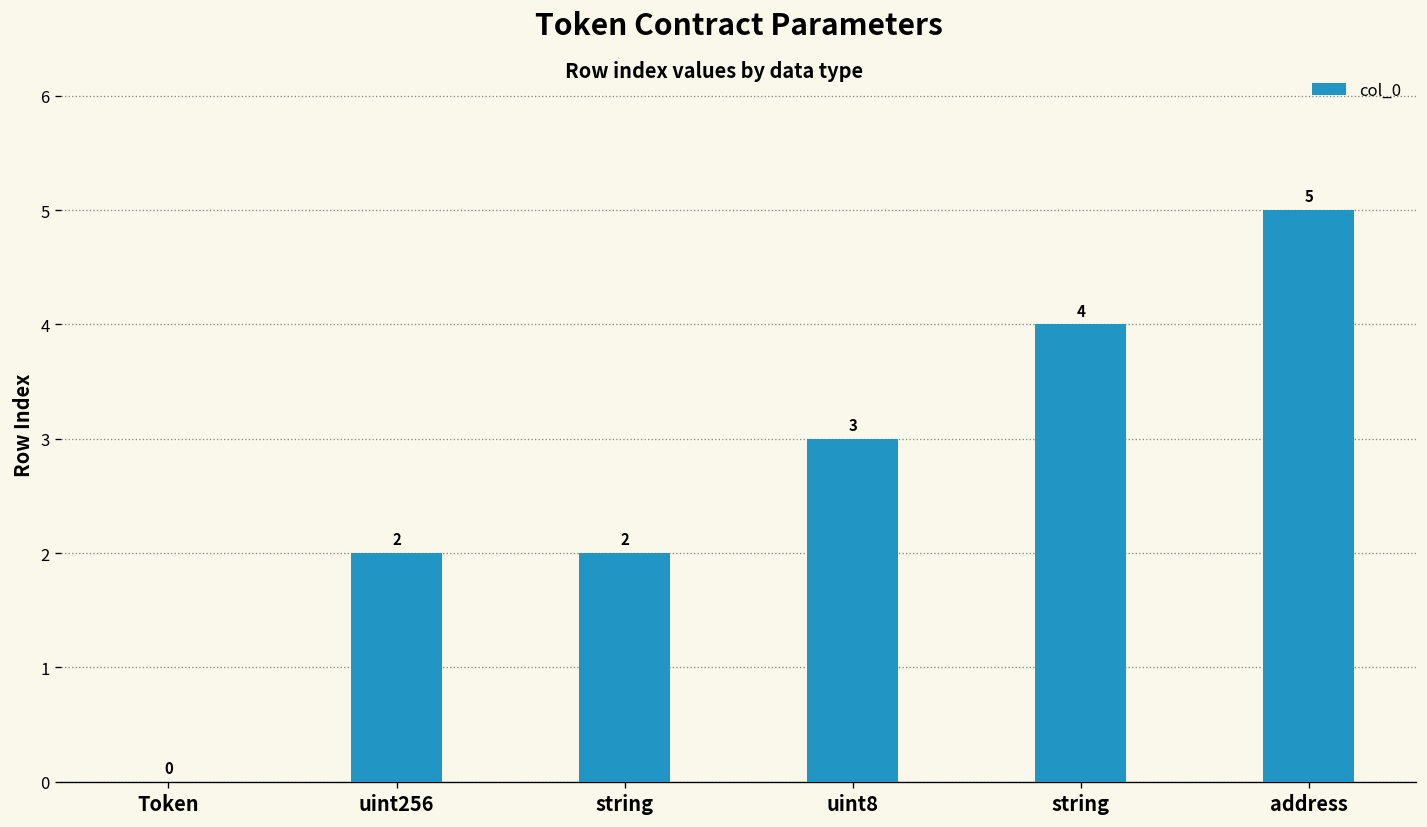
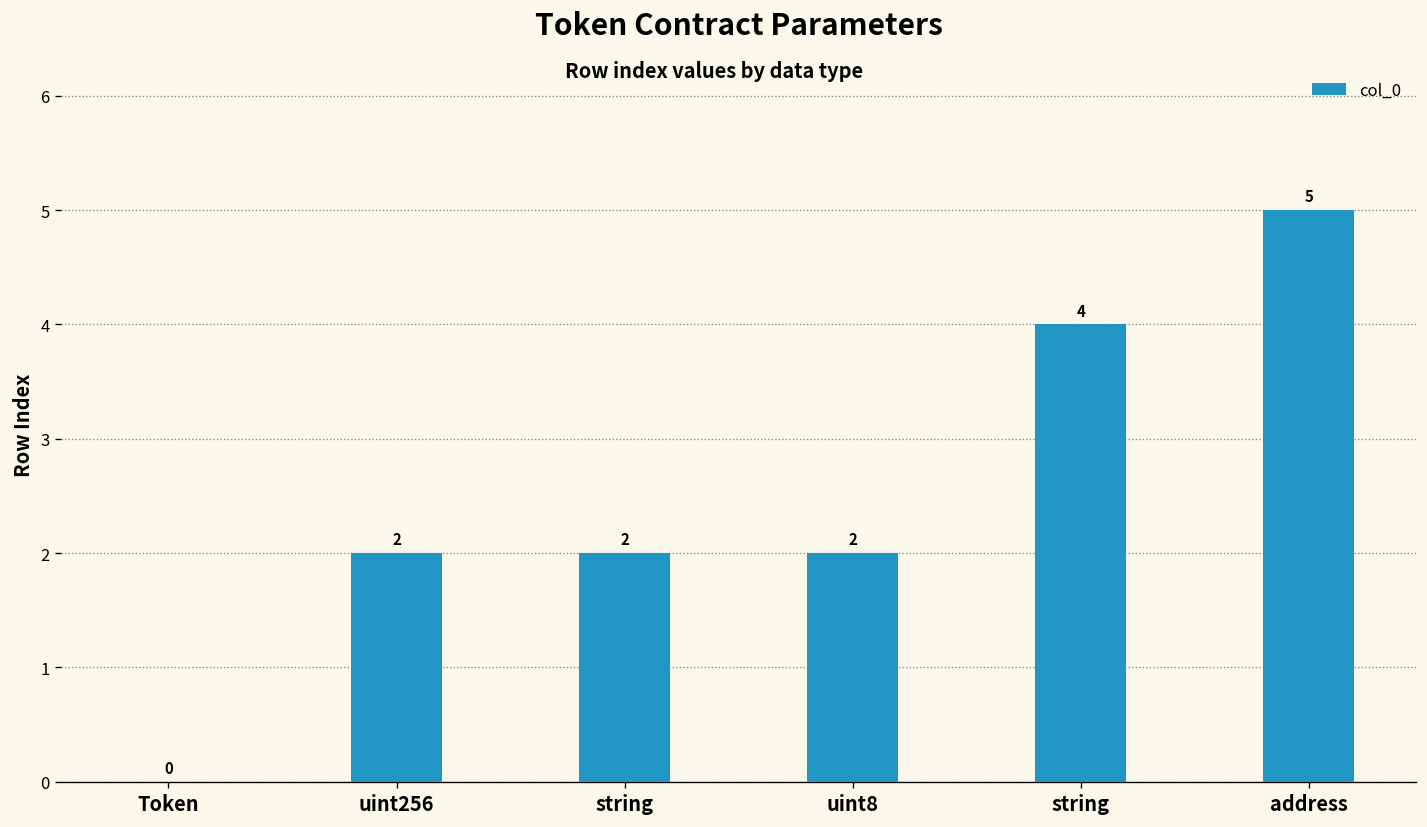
uint8: 3 -> 2
